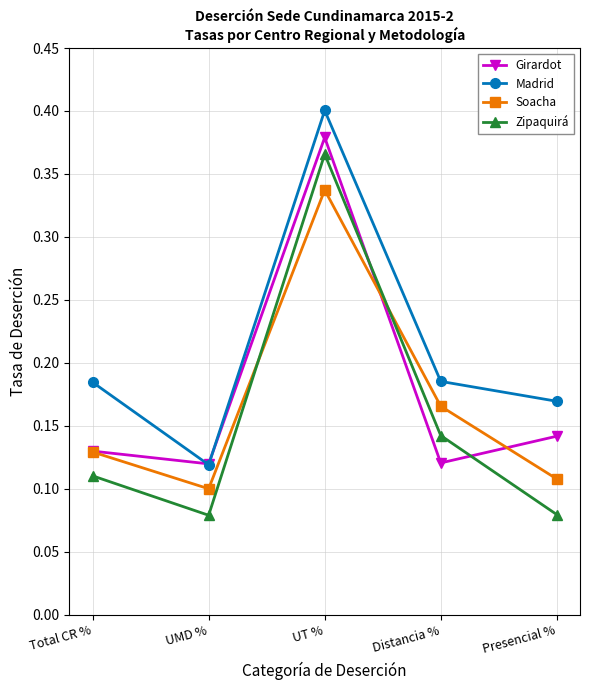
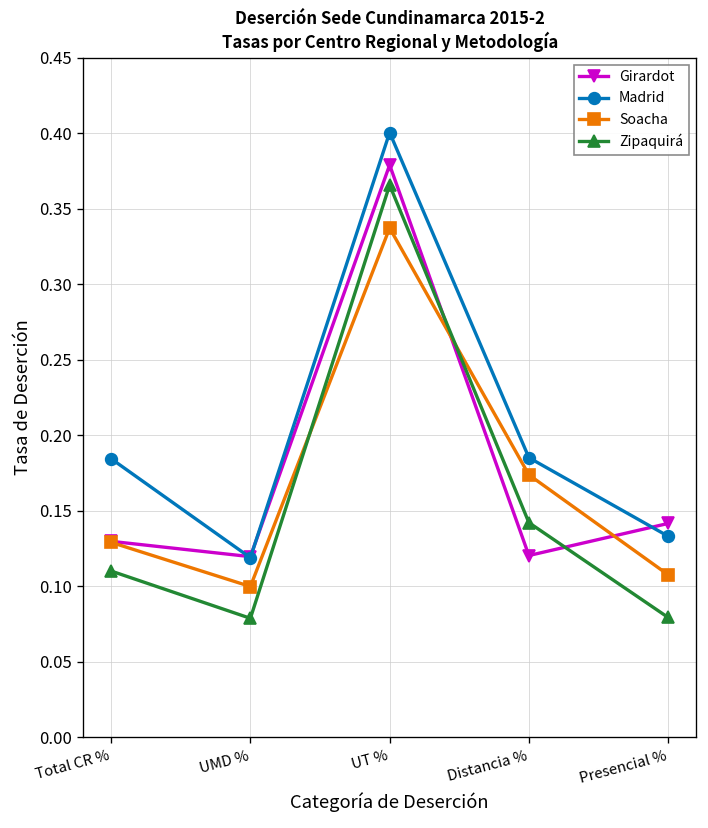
Soacha, Distancia %: 0.165 -> 0.174
Madrid, Presencial %: 0.169 -> 0.133
